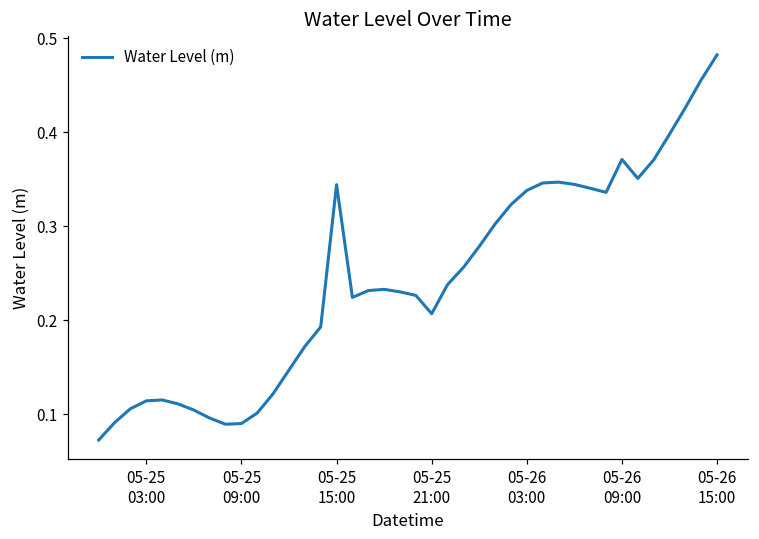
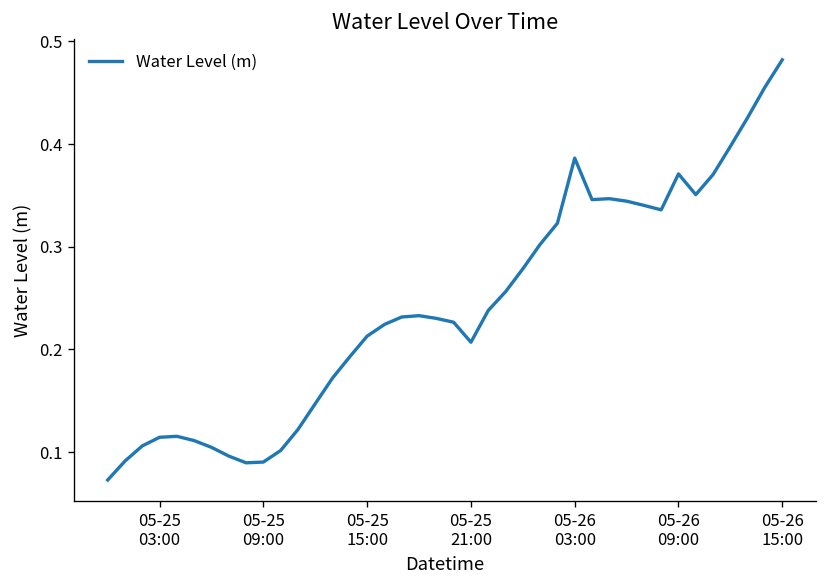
05-25 15:00: 0.34 -> 0.21
05-26 03:00: 0.34 -> 0.39
